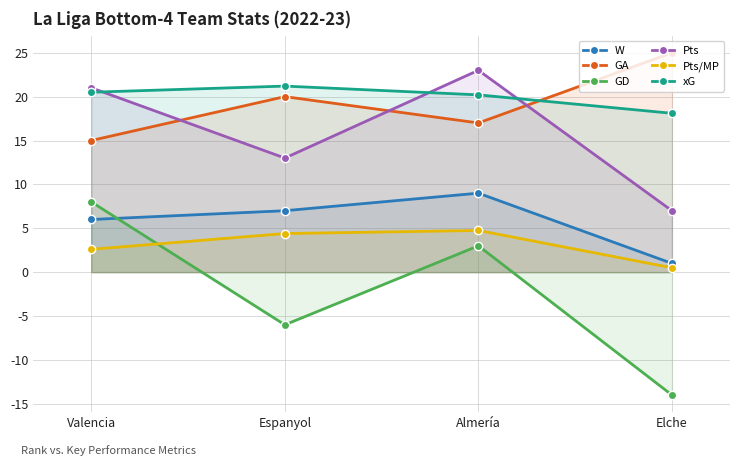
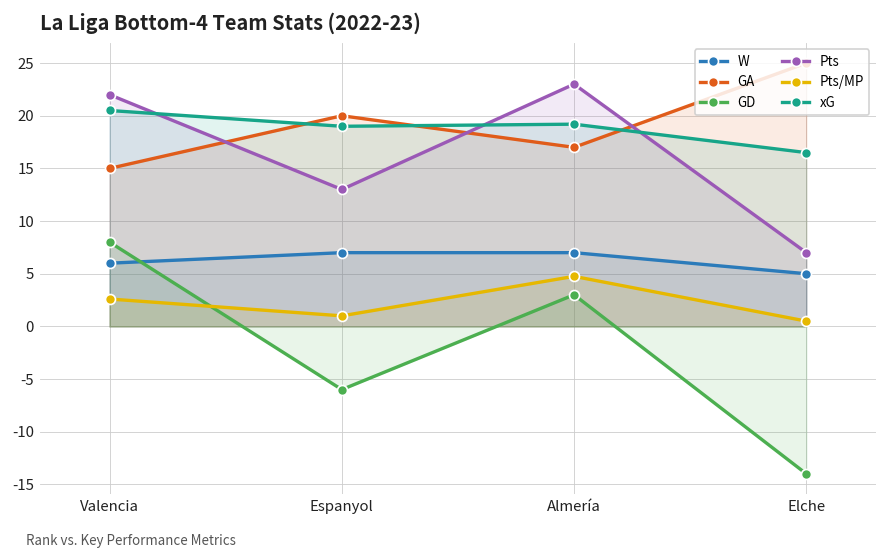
Pts, Valencia: 21 -> 22
Pts/MP, Espanyol: 4 -> 1
xG, Espanyol: 21 -> 19
W, Almería: 9 -> 7
xG, Almería: 20 -> 19
W, Elche: 1 -> 5
xG, Elche: 18 -> 17
